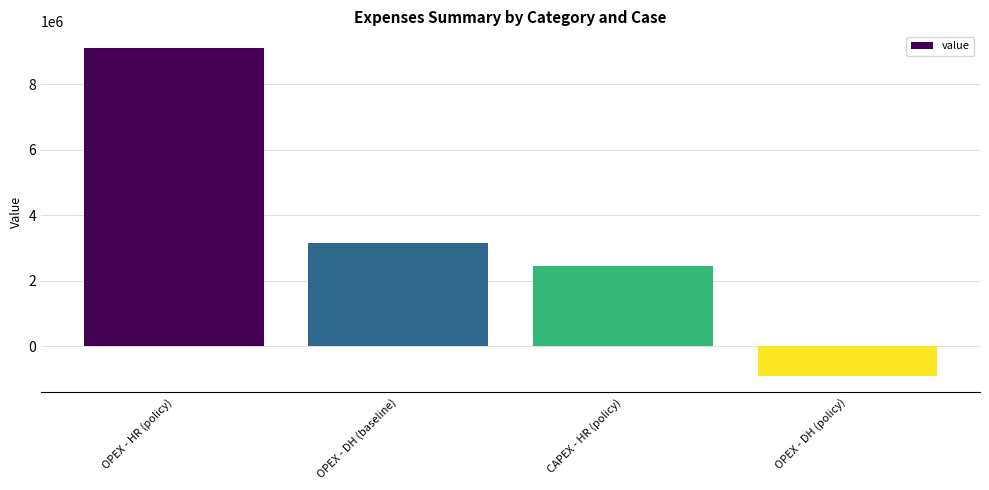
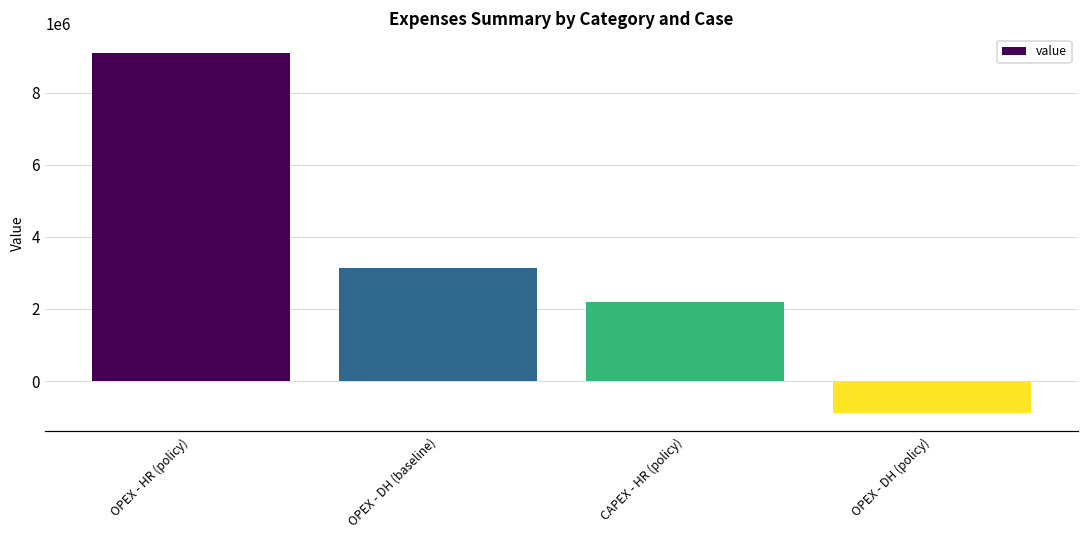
CAPEX - HR (policy): 2500000 -> 2200000
